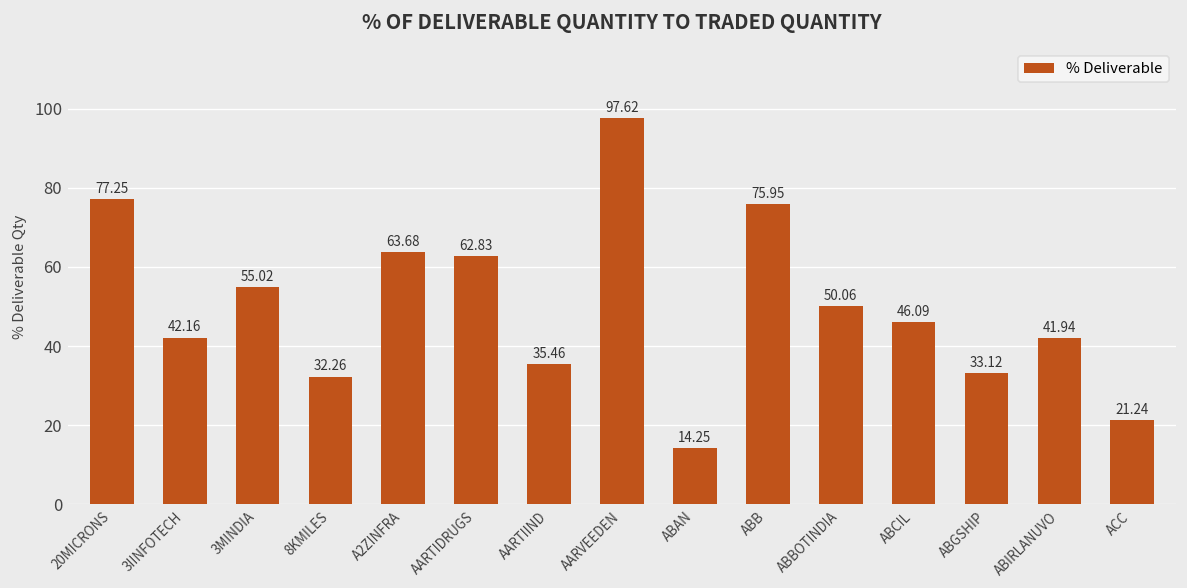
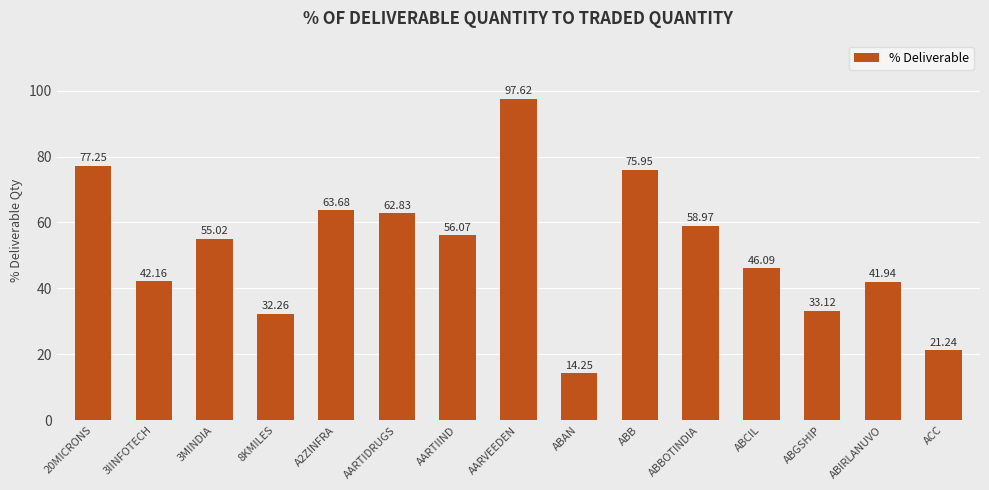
AARTIIND: 35.46 -> 56.07
ABBOTINDIA: 50.06 -> 58.97
